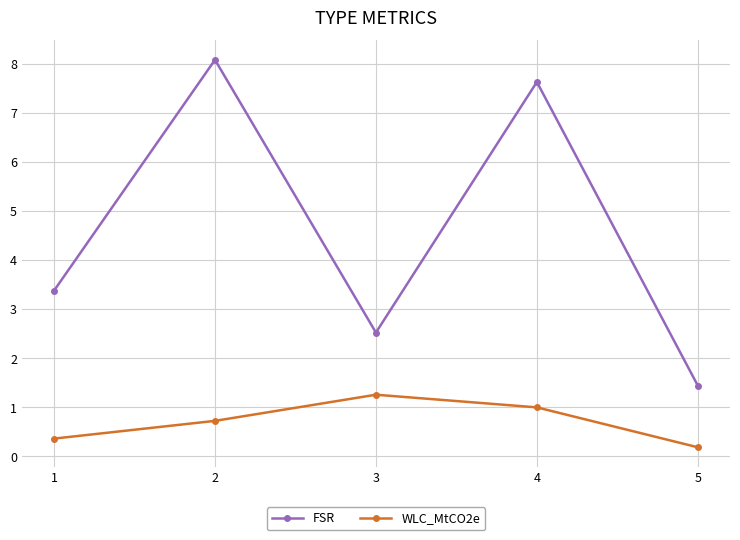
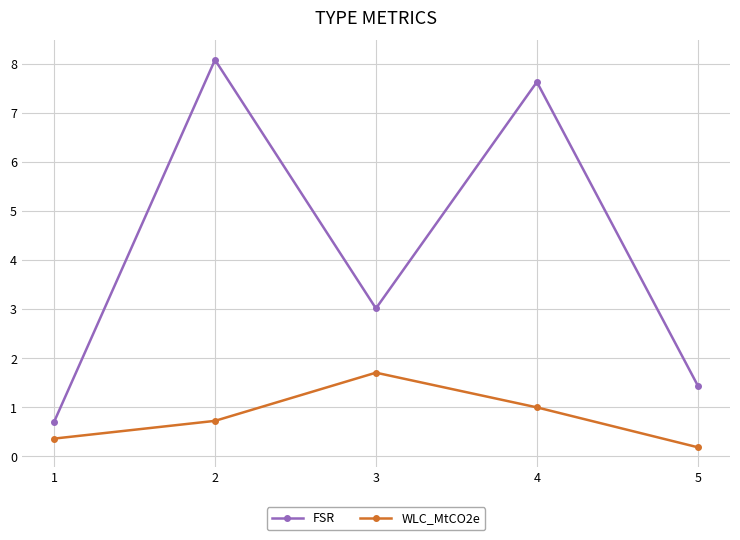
FSR, 1: 3.4 -> 0.7
FSR, 3: 2.5 -> 3.0
WLC_MtCO2e, 3: 1.3 -> 1.7
